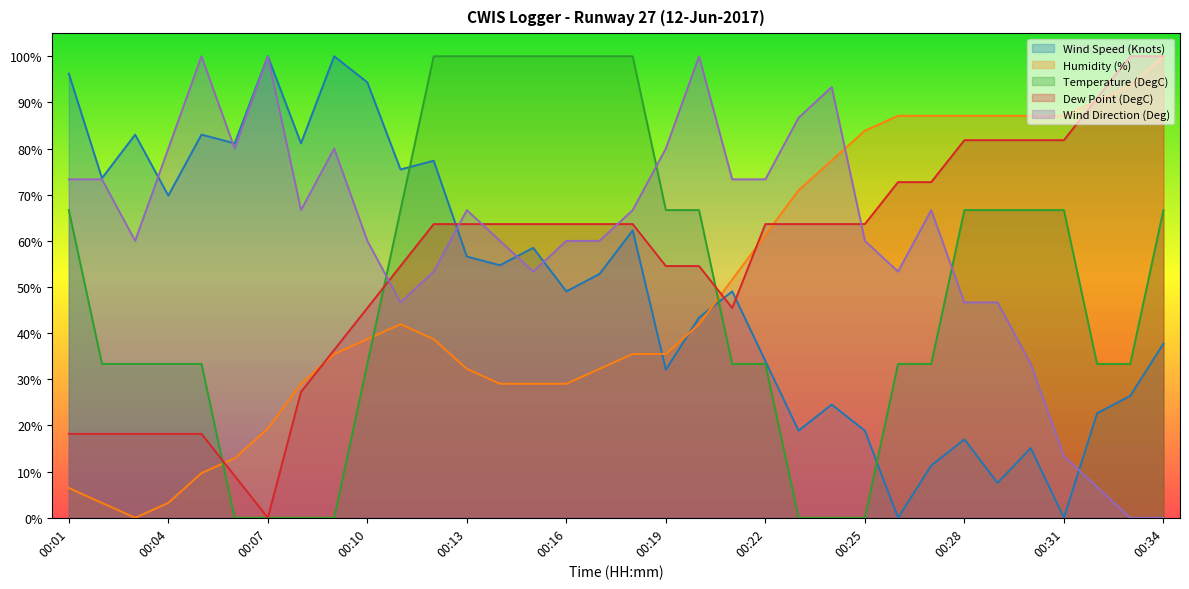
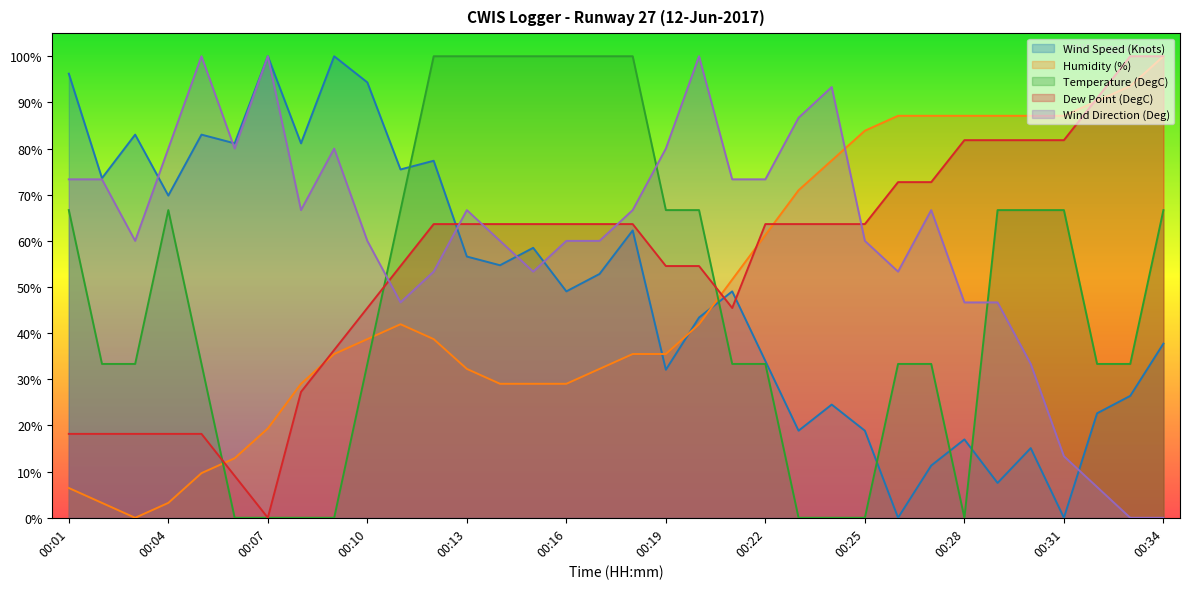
Temperature (DegC), 00:04: 33% -> 67%
Temperature (DegC), 00:28: 67% -> 0%
